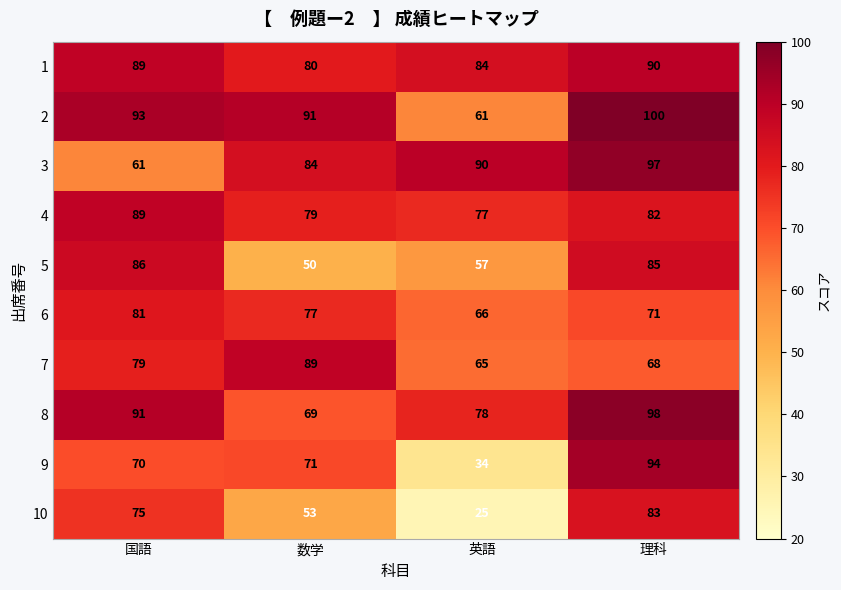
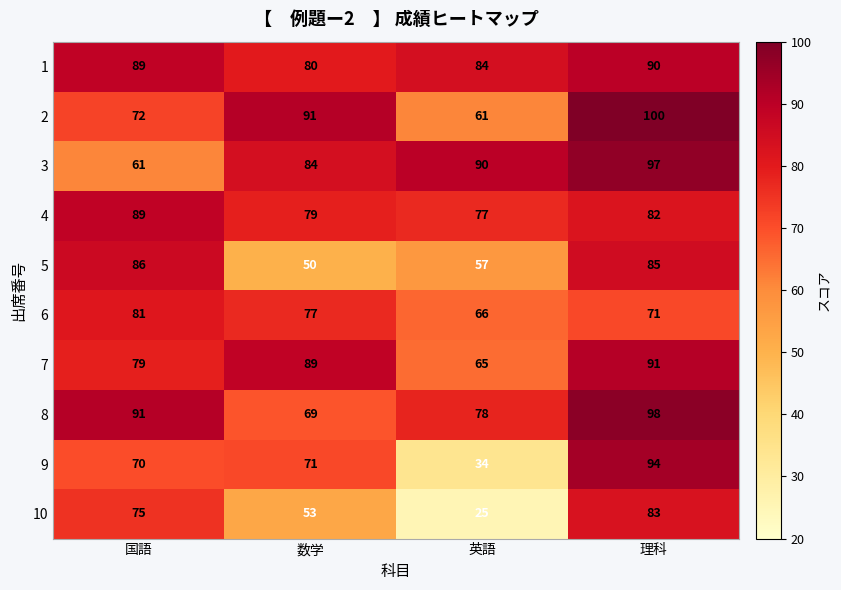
2, 国語: 93 -> 72
7, 理科: 68 -> 91
